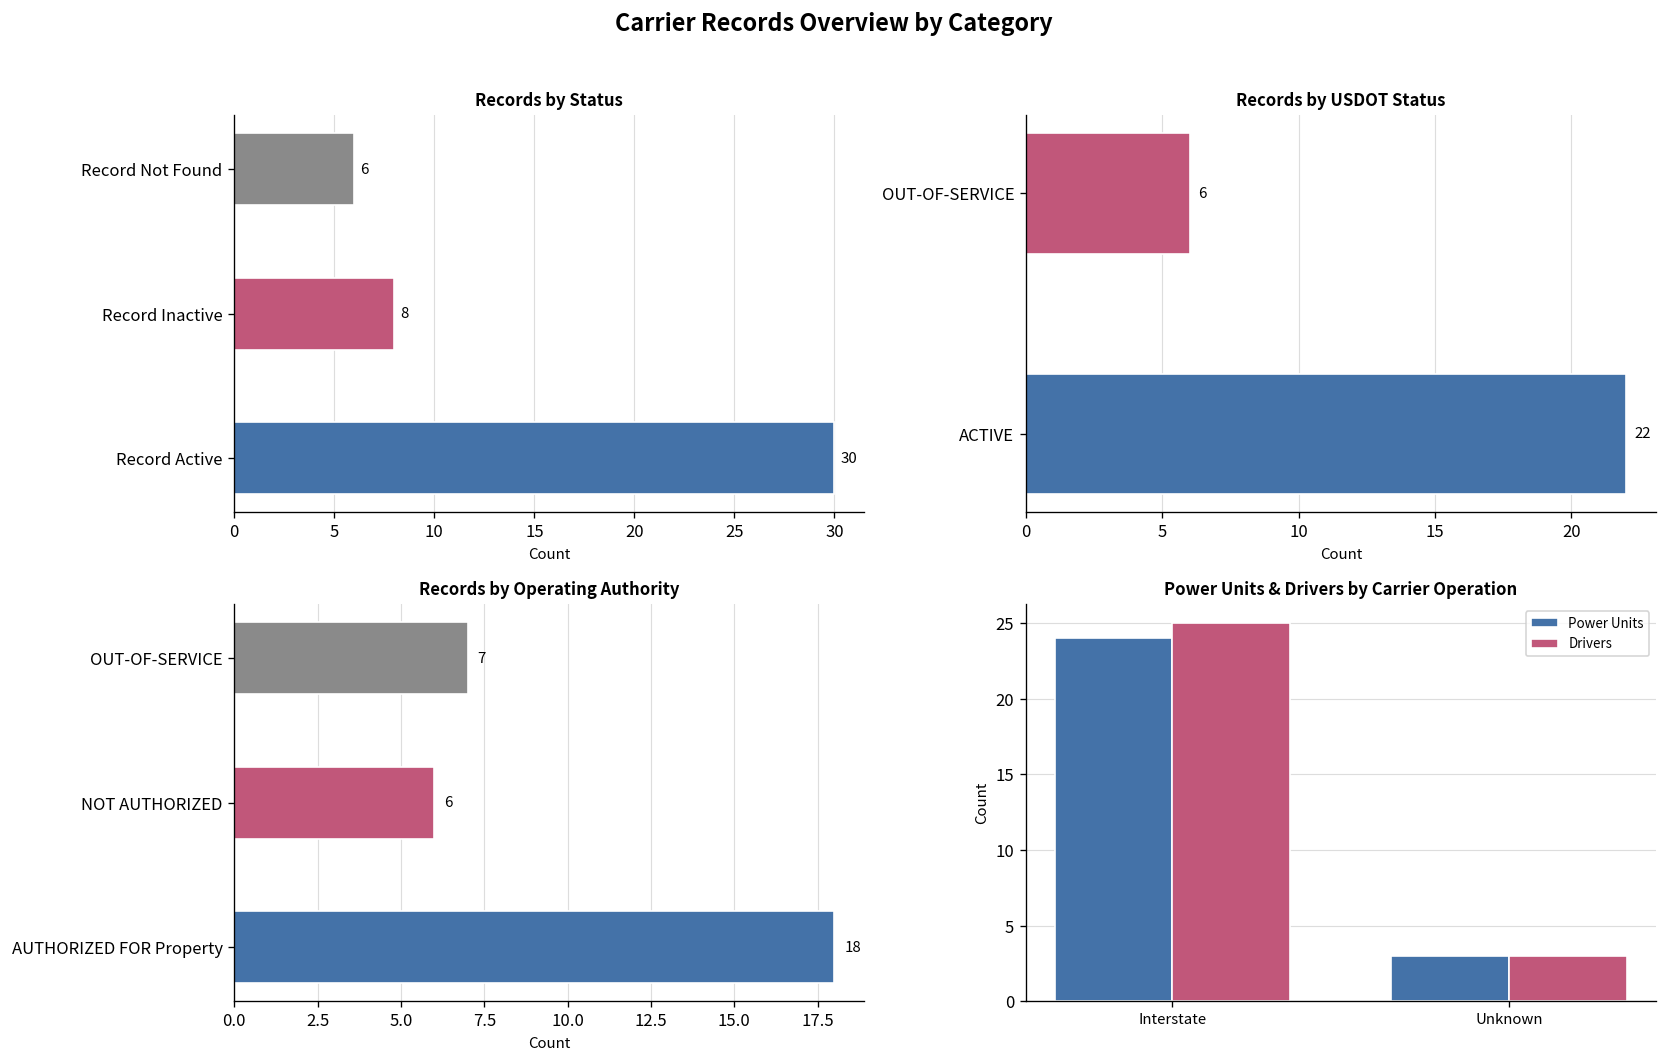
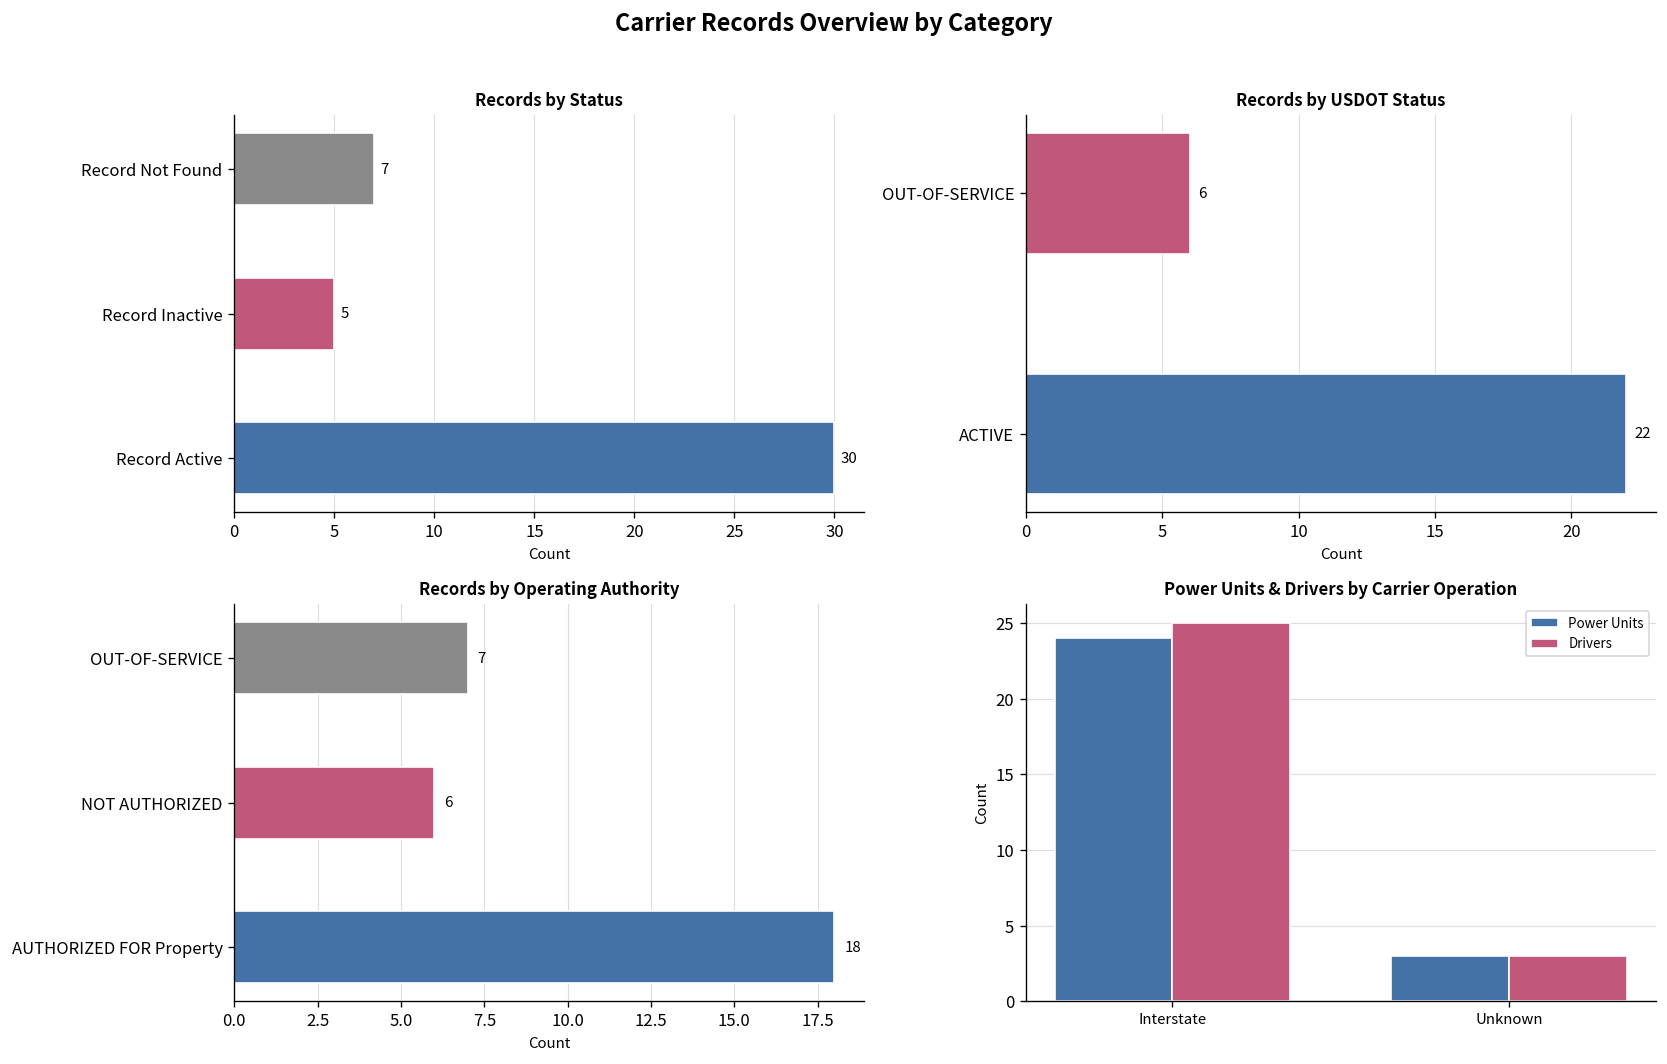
Records by Status, Record Not Found: 6 -> 7
Records by Status, Record Inactive: 8 -> 5
